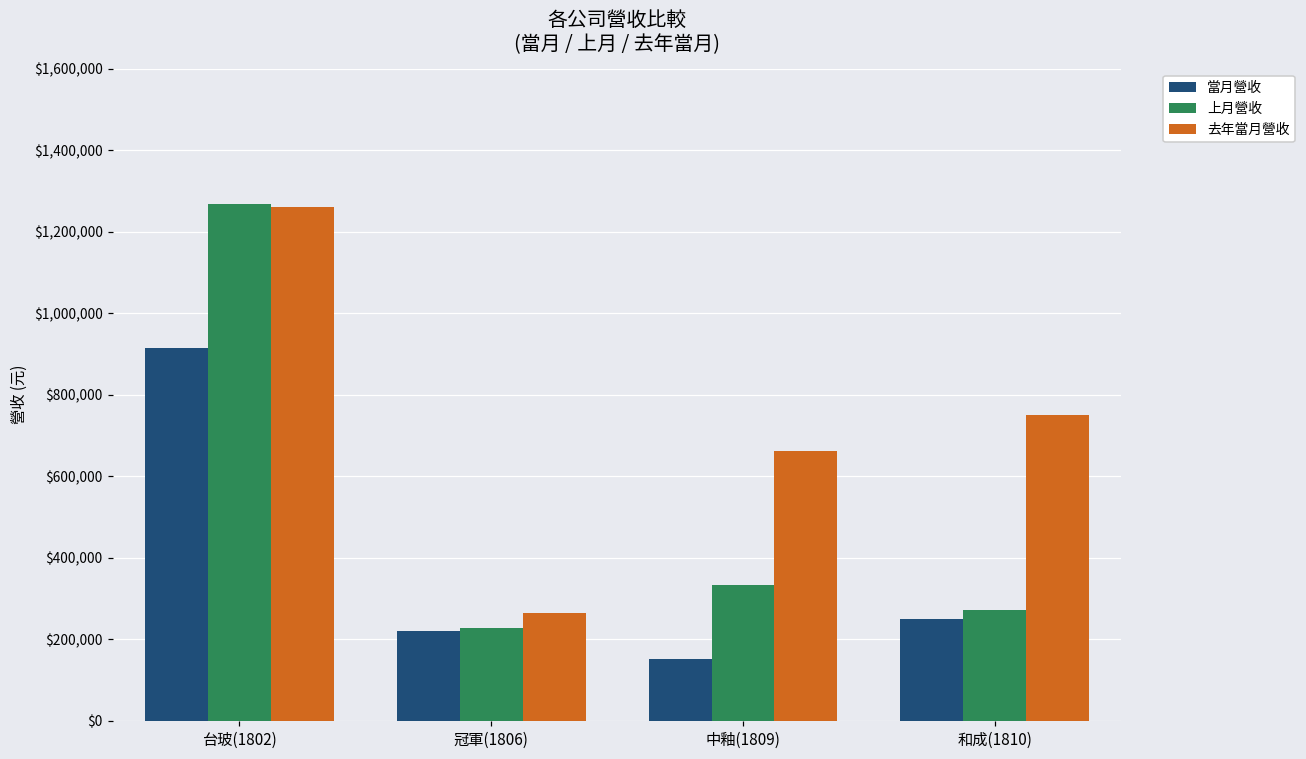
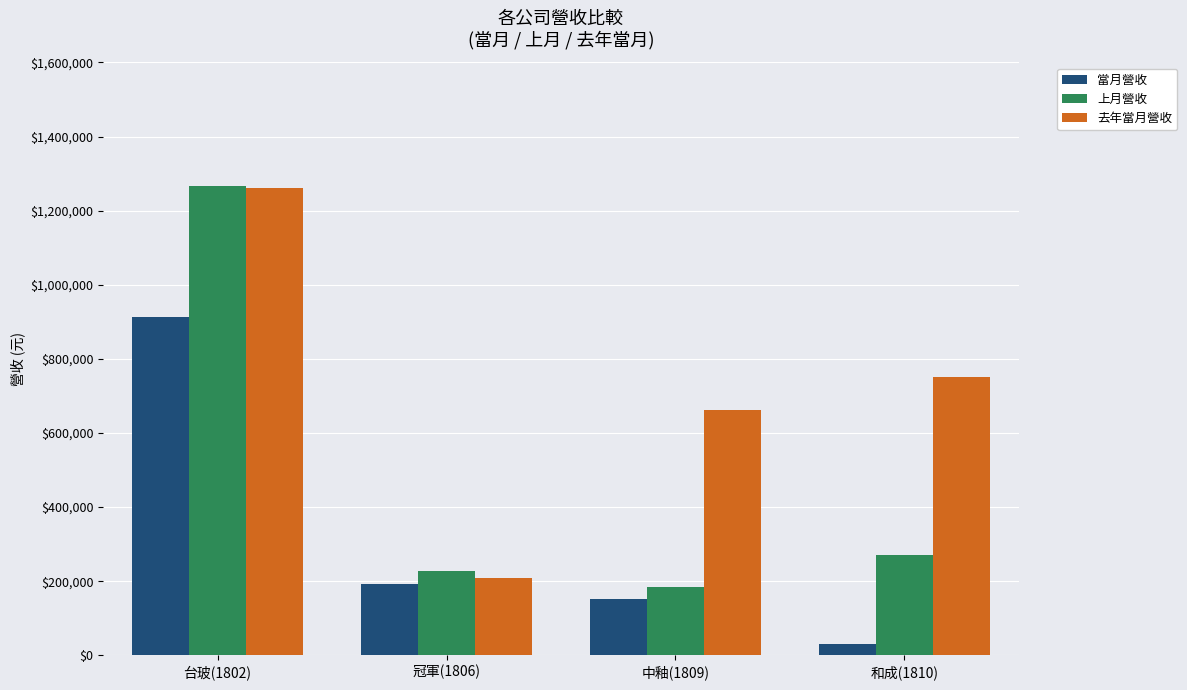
當月營收, 冠軍(1806): $220,000 -> $190,000
去年當月營收, 冠軍(1806): $270,000 -> $210,000
上月營收, 中釉(1809): $330,000 -> $180,000
當月營收, 和成(1810): $250,000 -> $30,000
